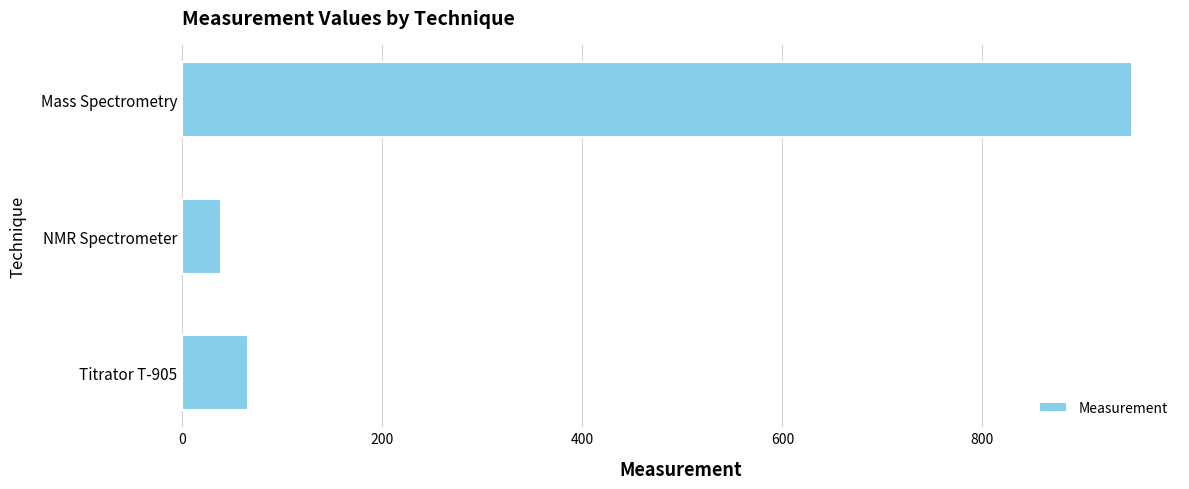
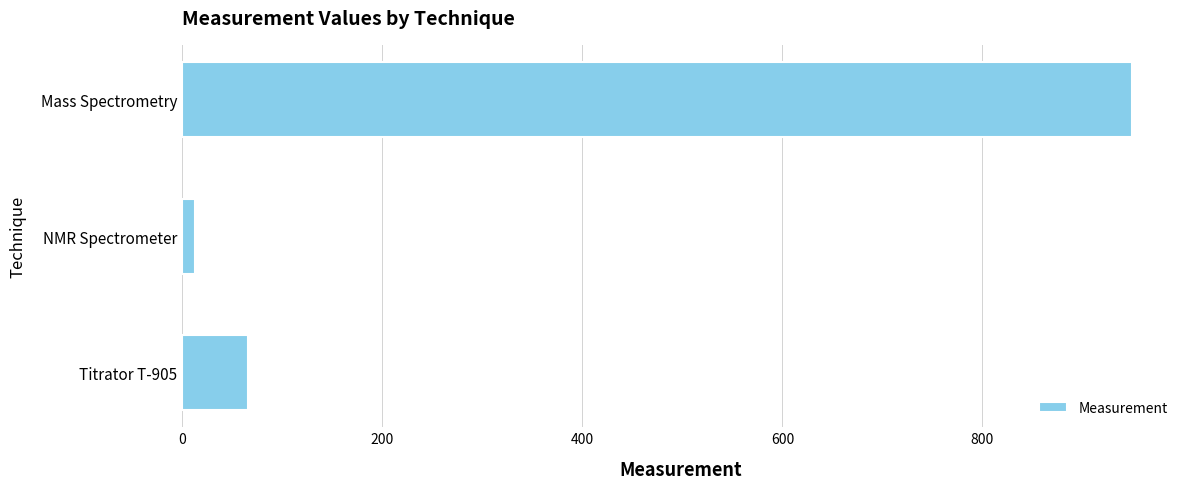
NMR Spectrometer: 39 -> 13
